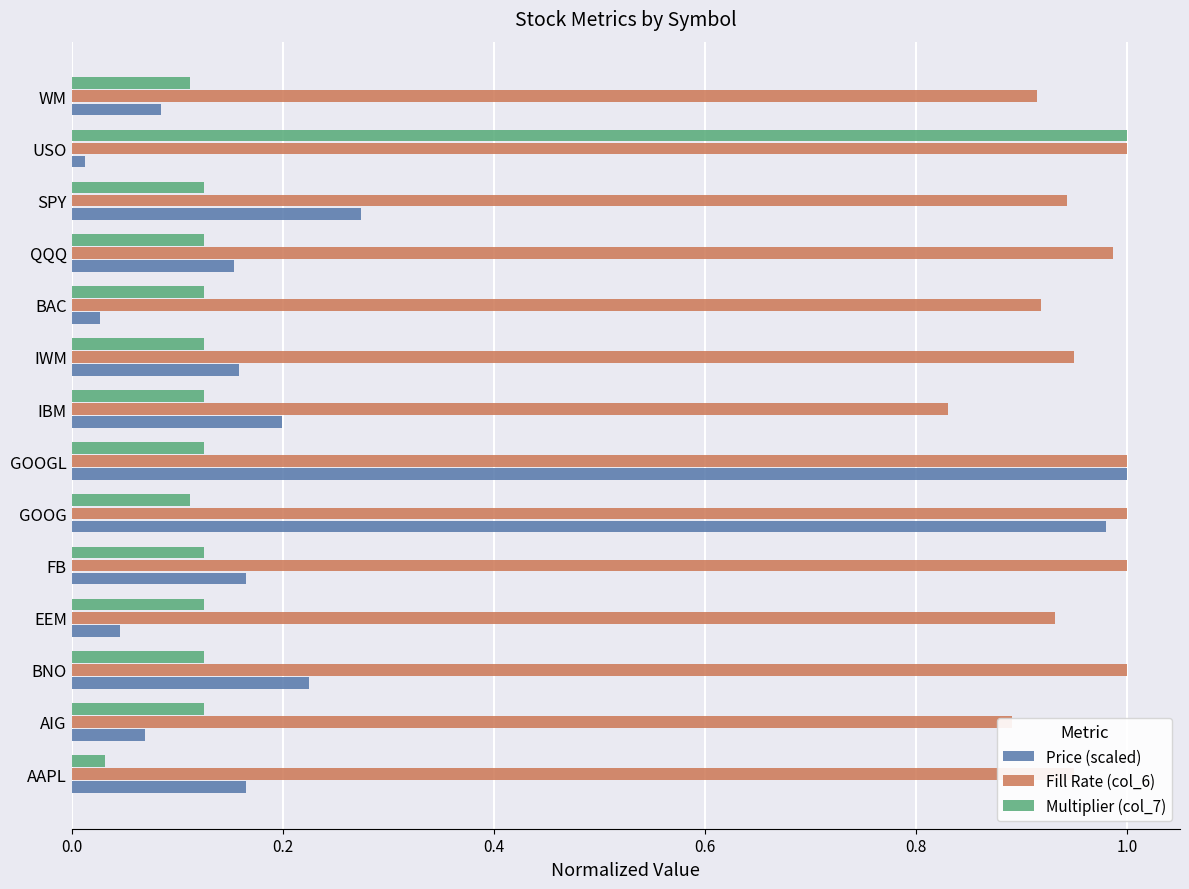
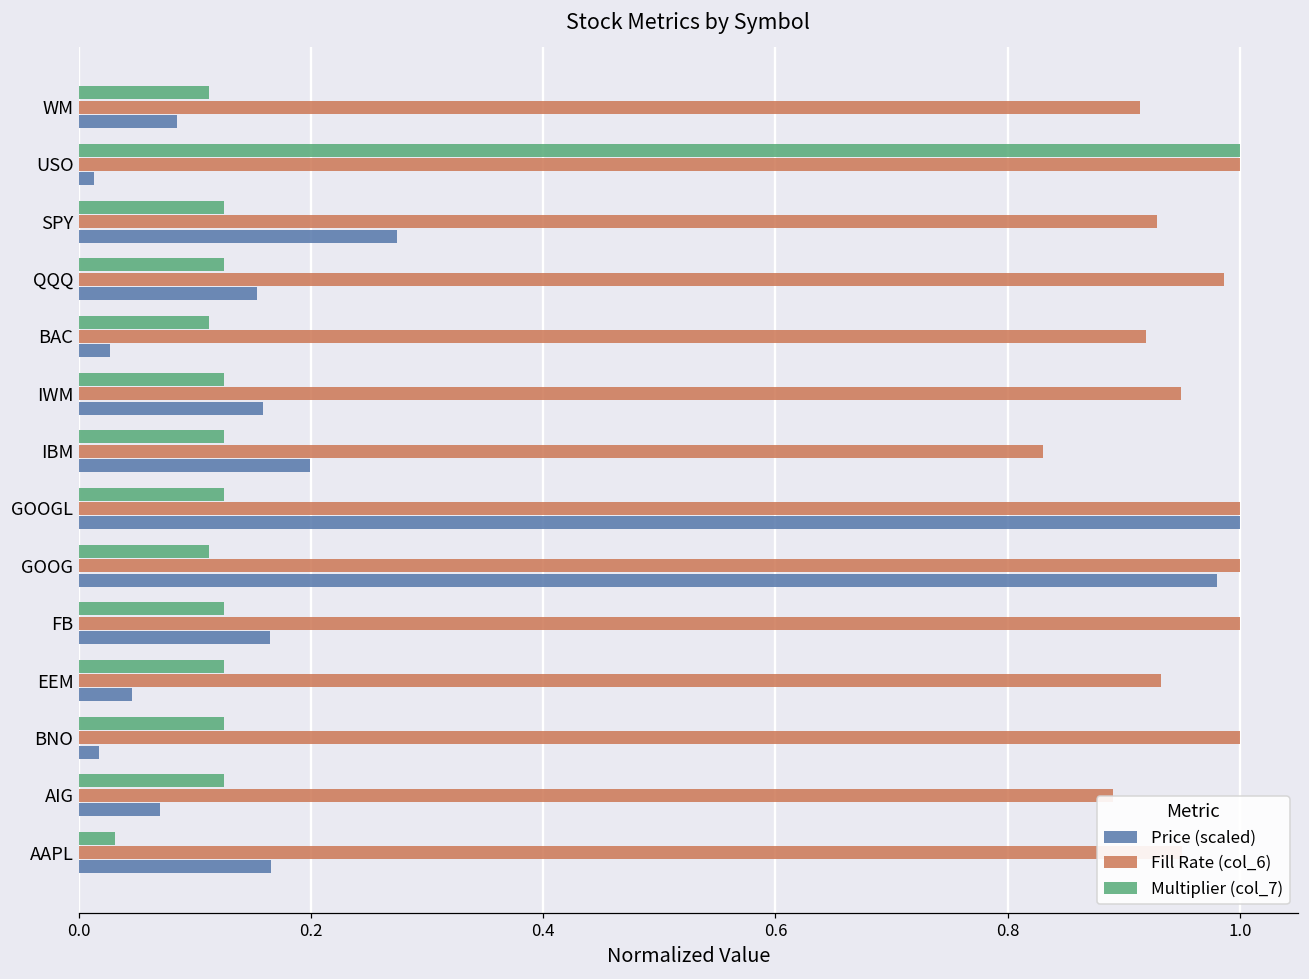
Fill Rate (col_6), SPY: 0.943 -> 0.928
Multiplier (col_7), BAC: 0.125 -> 0.113
Price (scaled), BNO: 0.225 -> 0.017
